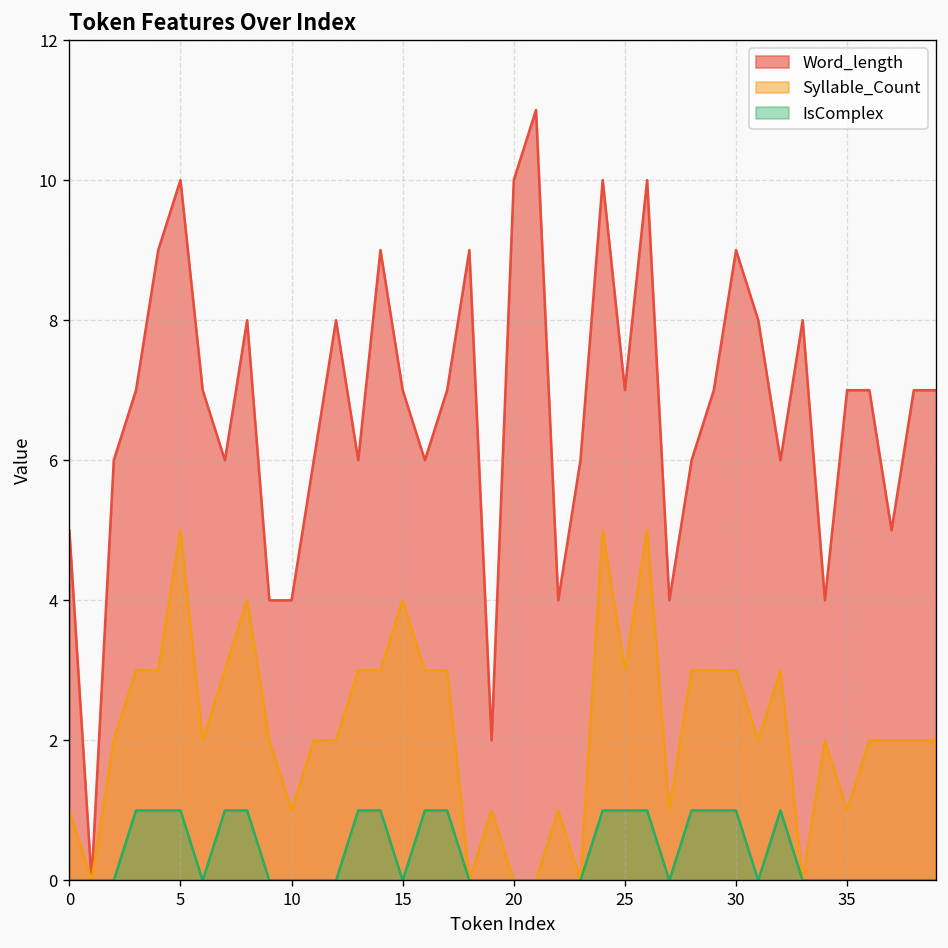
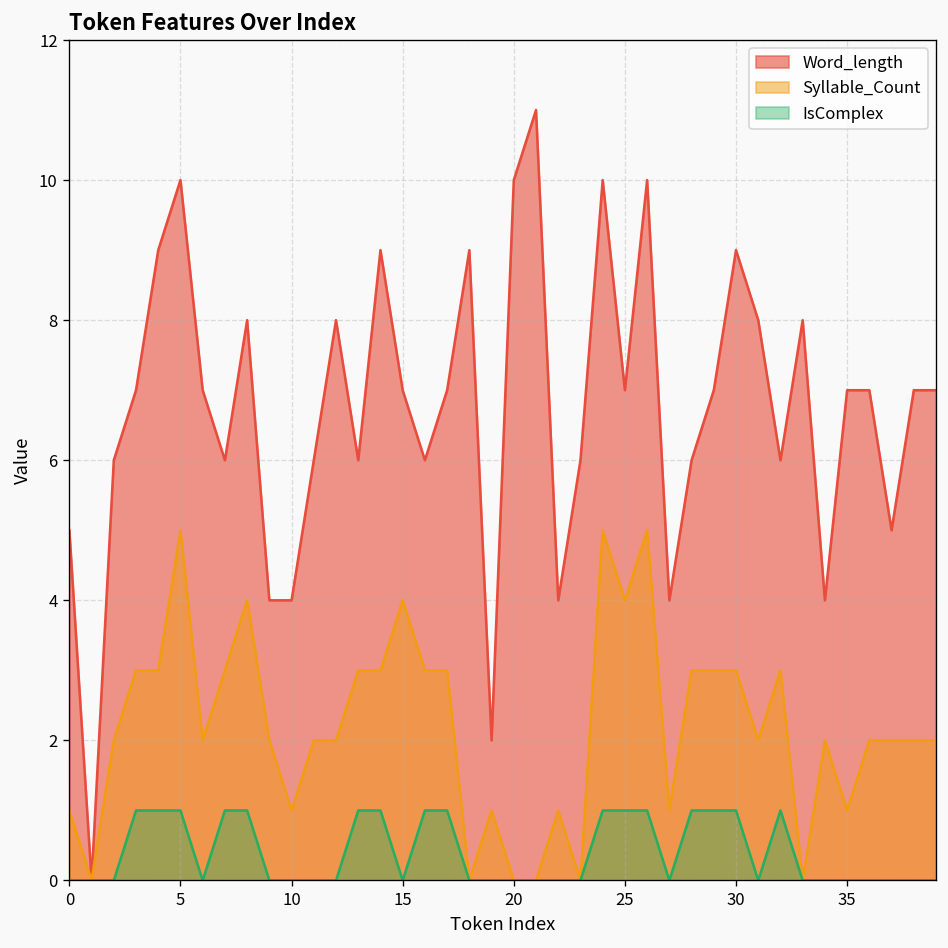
Syllable_Count, 25: 3 -> 4
